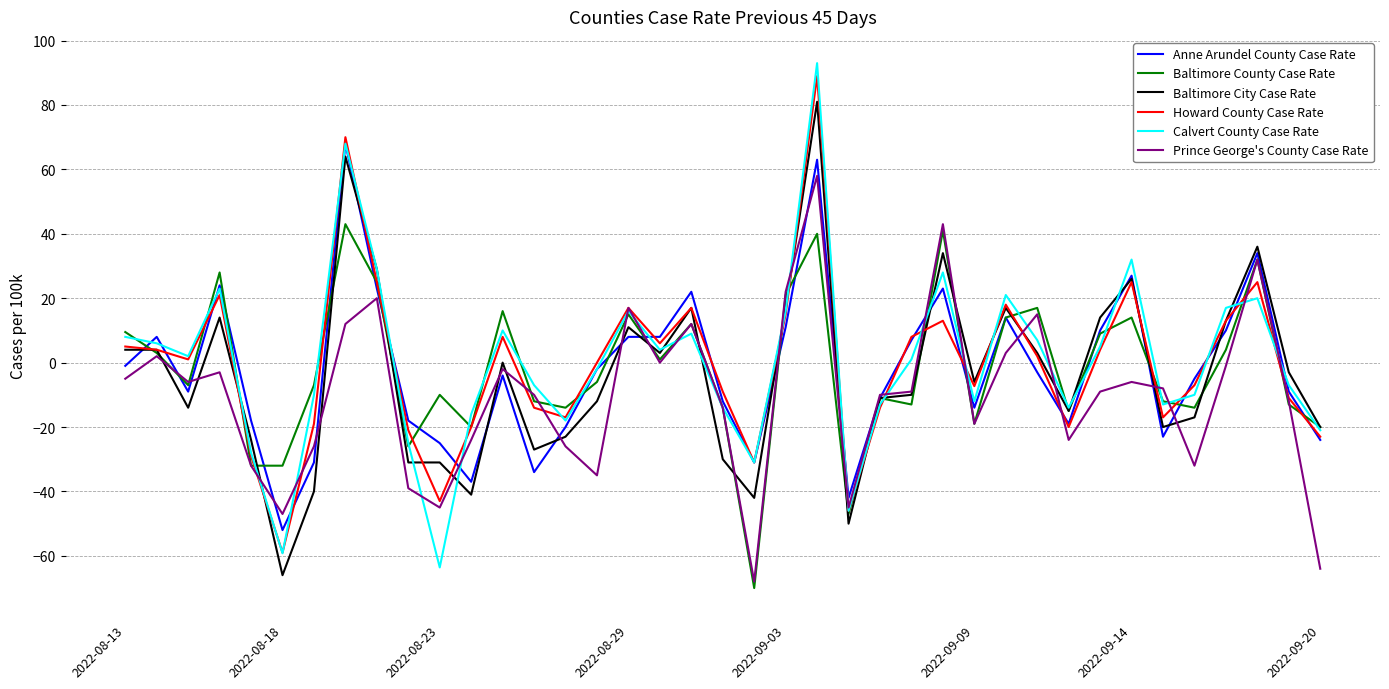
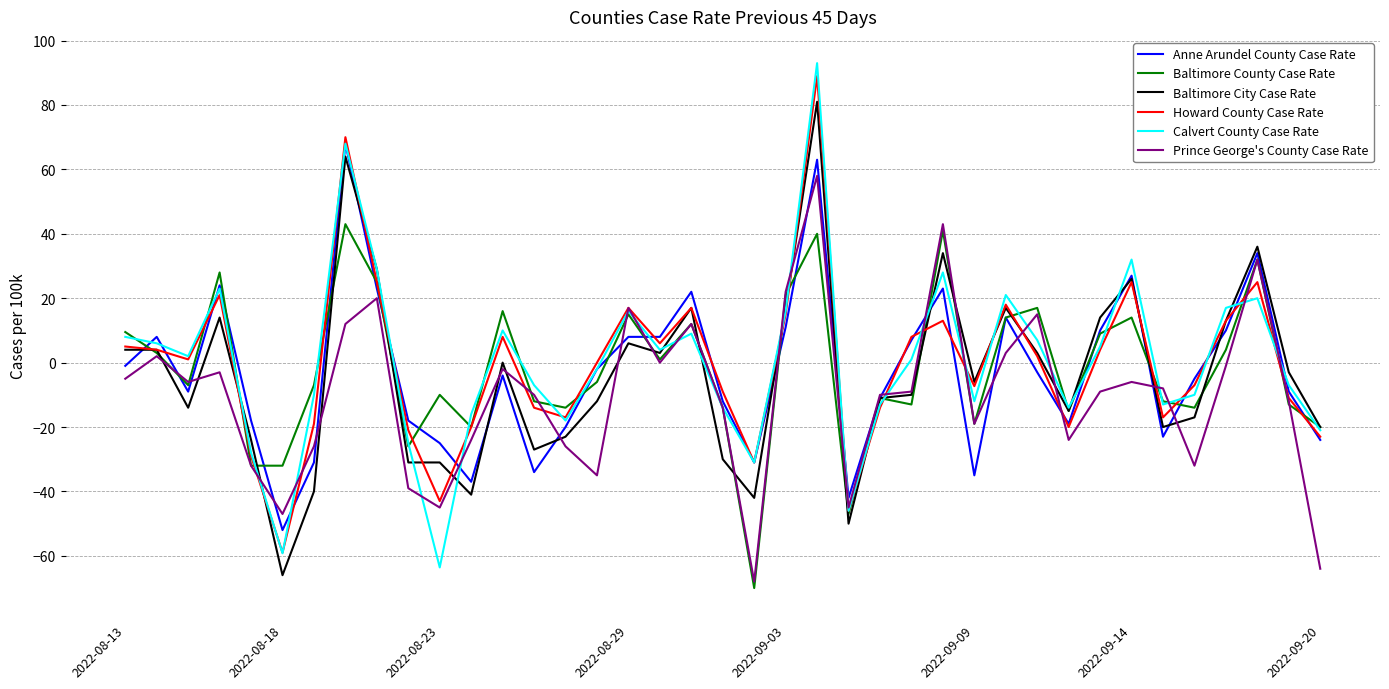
Baltimore City Case Rate, 2022-08-29: 11 -> 6
Anne Arundel County Case Rate, 2022-09-09: -14 -> -35
